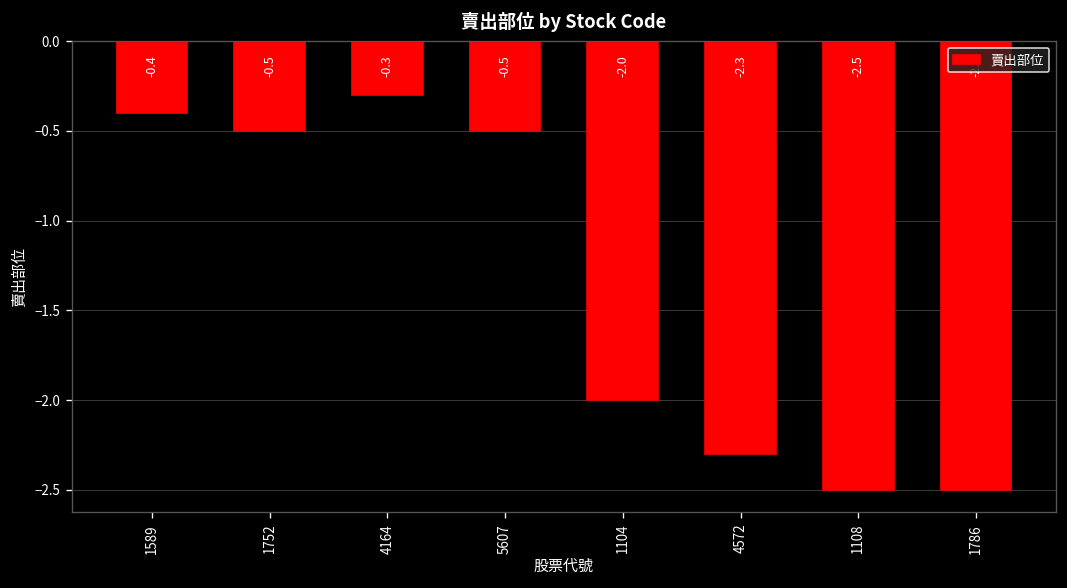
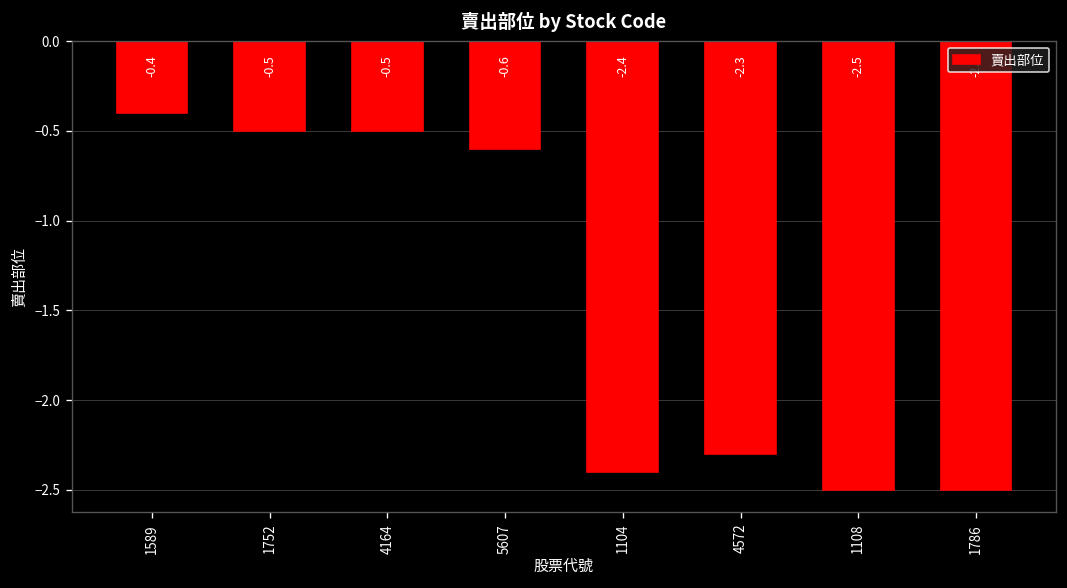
4164: -0.3 -> -0.5
5607: -0.5 -> -0.6
1104: -2.0 -> -2.4
